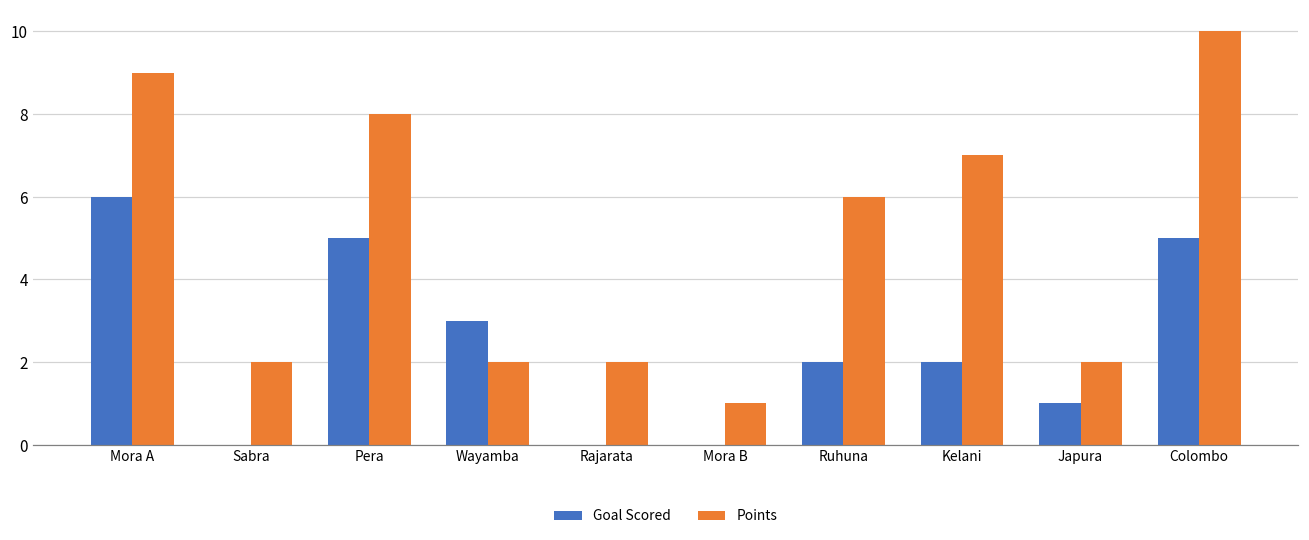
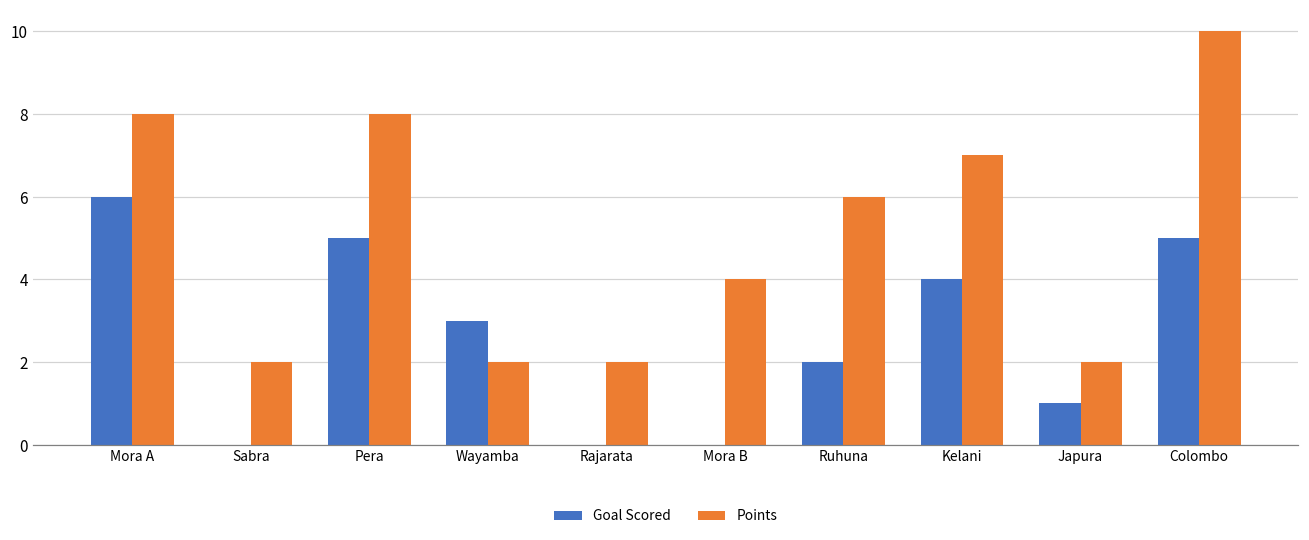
Points, Mora A: 9 -> 8
Points, Mora B: 1 -> 4
Goal Scored, Kelani: 2 -> 4
